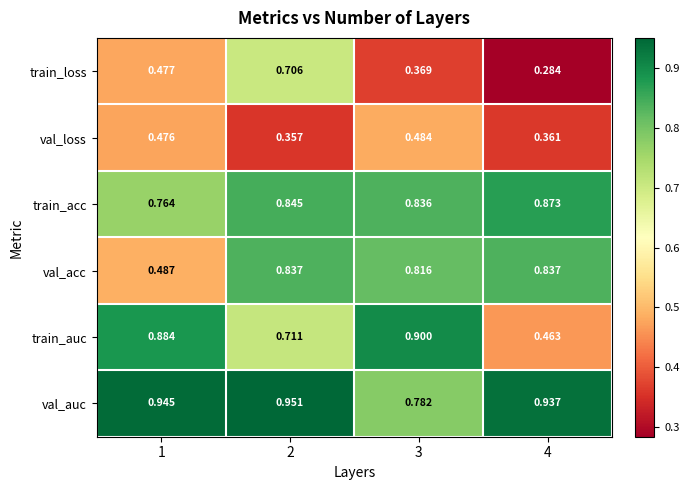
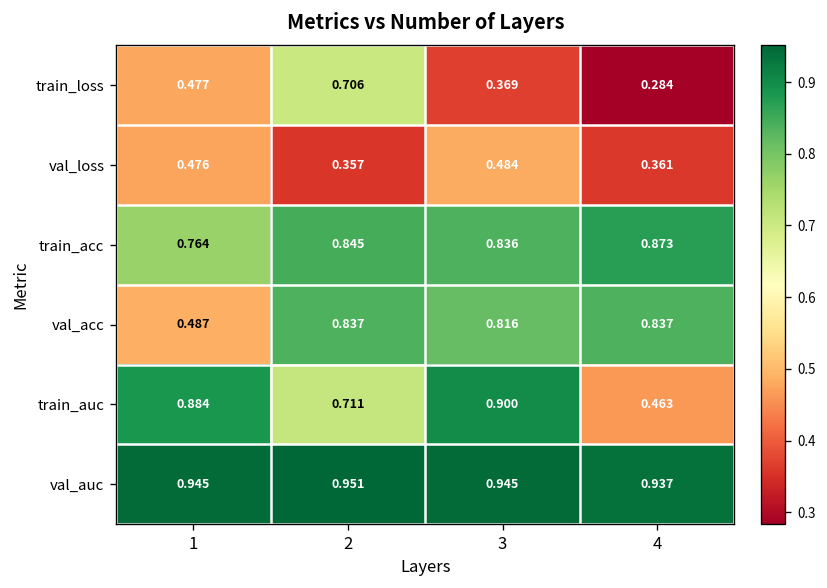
val_auc, 3: 0.782 -> 0.945
